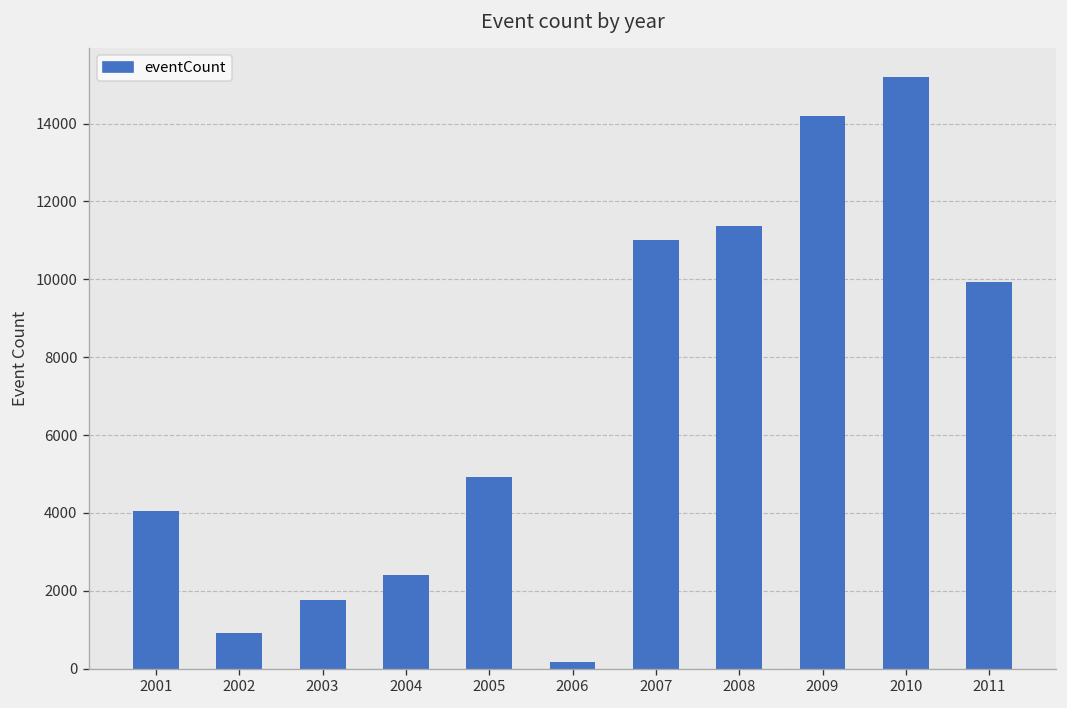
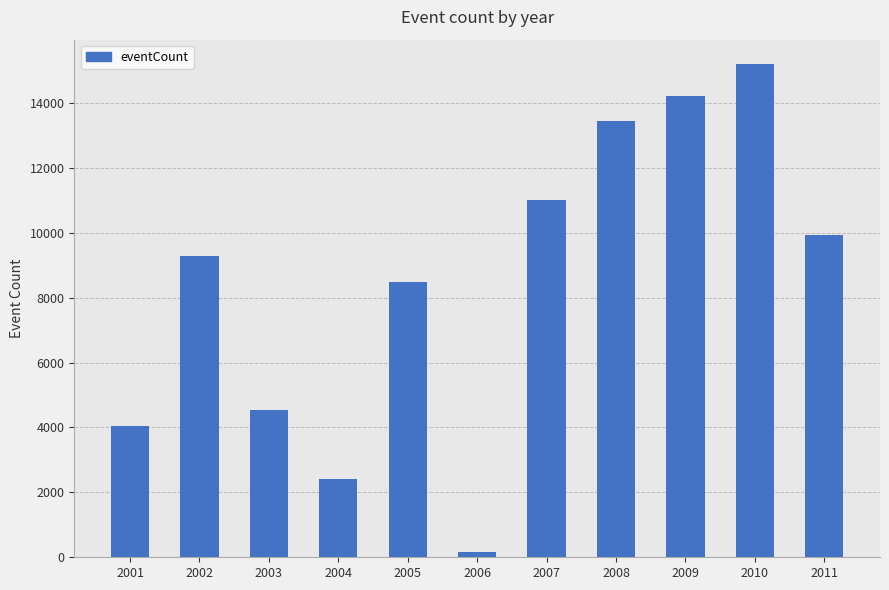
2002: 900 -> 9300
2003: 1800 -> 4500
2005: 4900 -> 8500
2008: 11400 -> 13500
